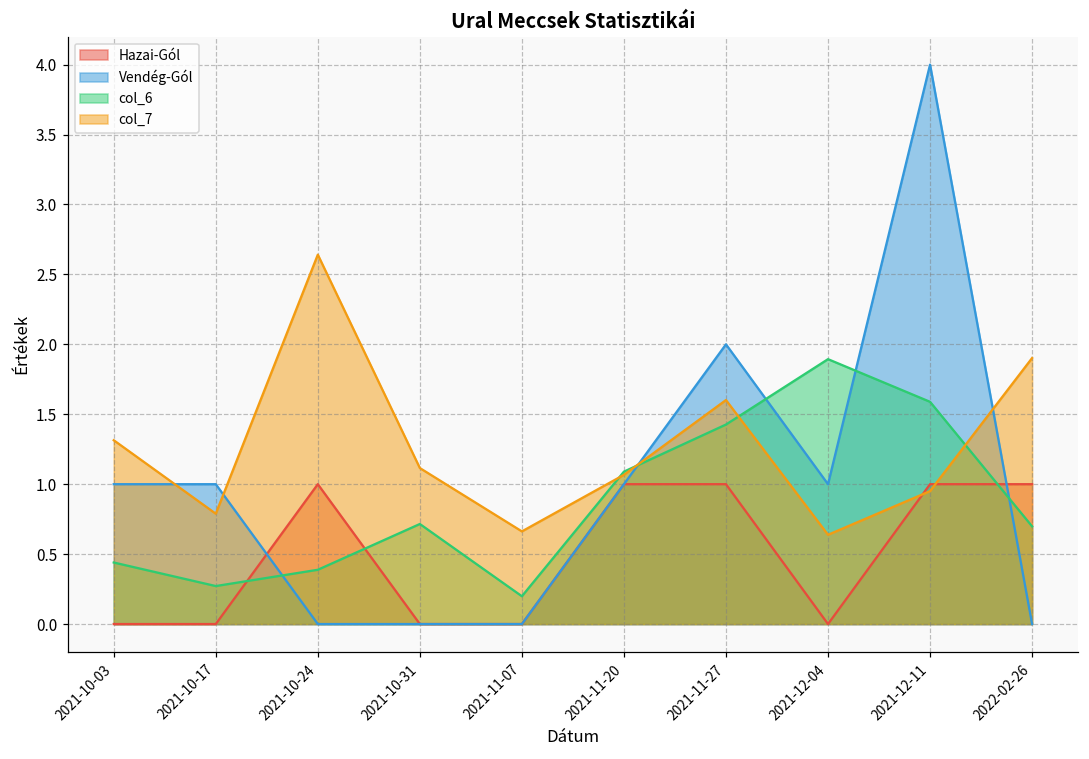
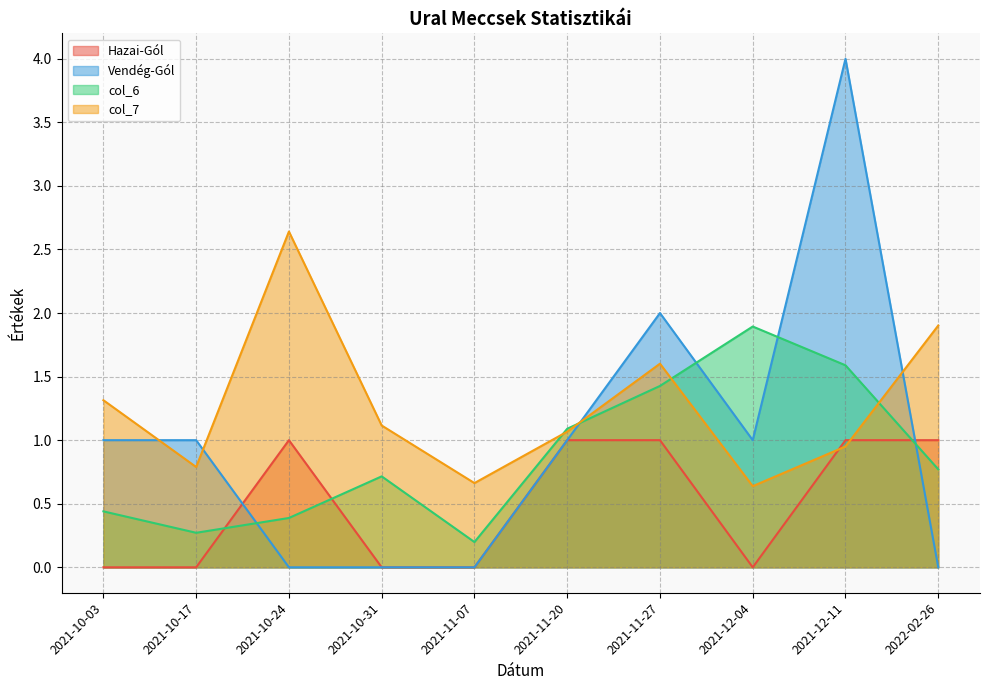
col_6, 2022-02-26: 0.70 -> 0.77
